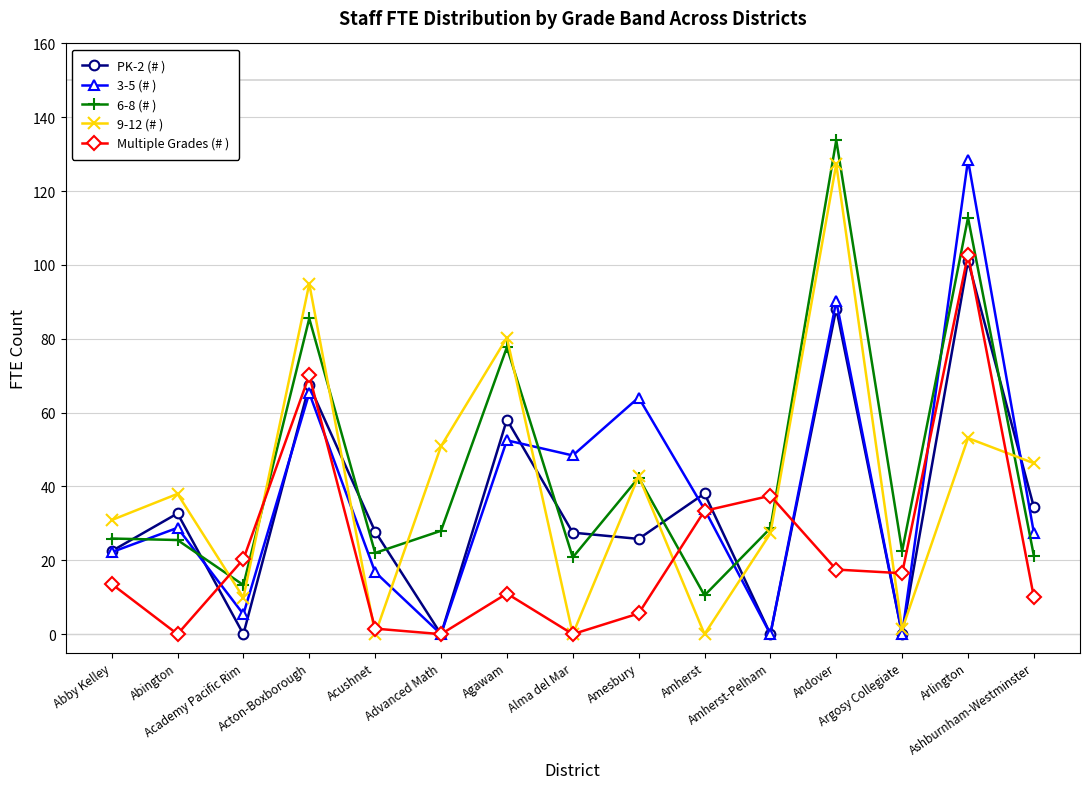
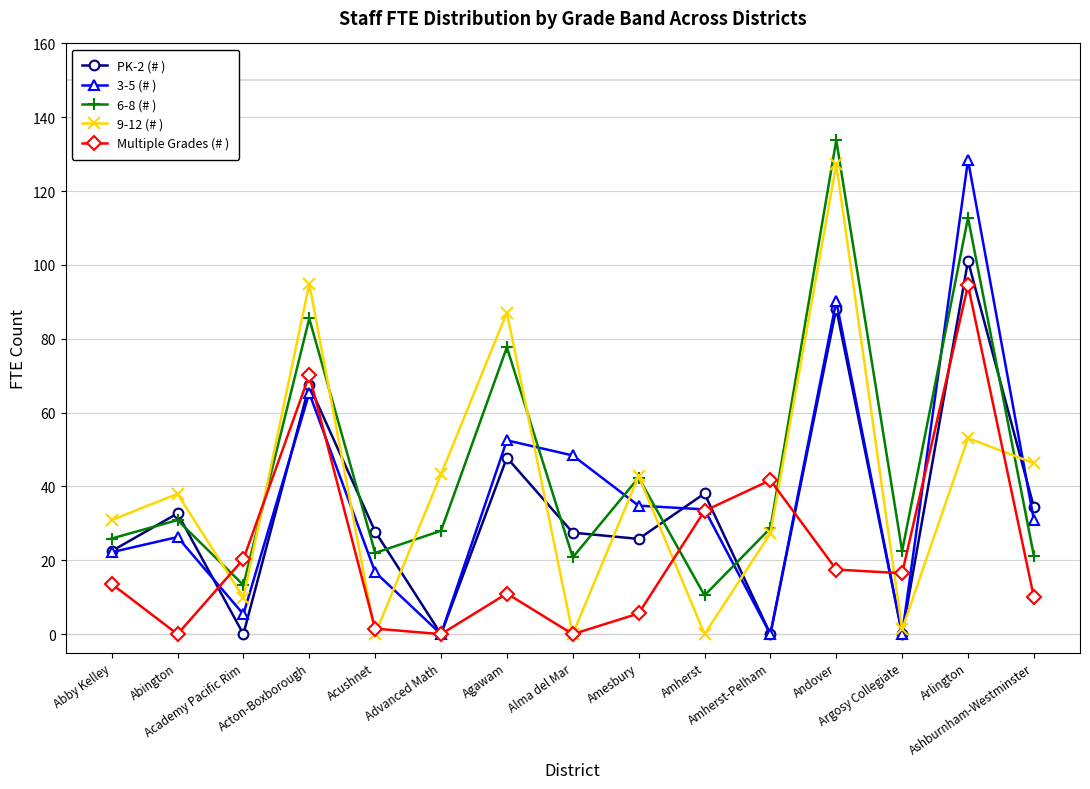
3-5 (# ), Abington: 29 -> 26
6-8 (# ), Abington: 26 -> 31
9-12 (# ), Advanced Math: 51 -> 43
PK-2 (# ), Agawam: 58 -> 48
9-12 (# ), Agawam: 80 -> 87
3-5 (# ), Amesbury: 64 -> 35
Multiple Grades (# ), Amherst-Pelham: 38 -> 42
Multiple Grades (# ), Arlington: 103 -> 95
3-5 (# ), Ashburnham-Westminster: 27 -> 31
